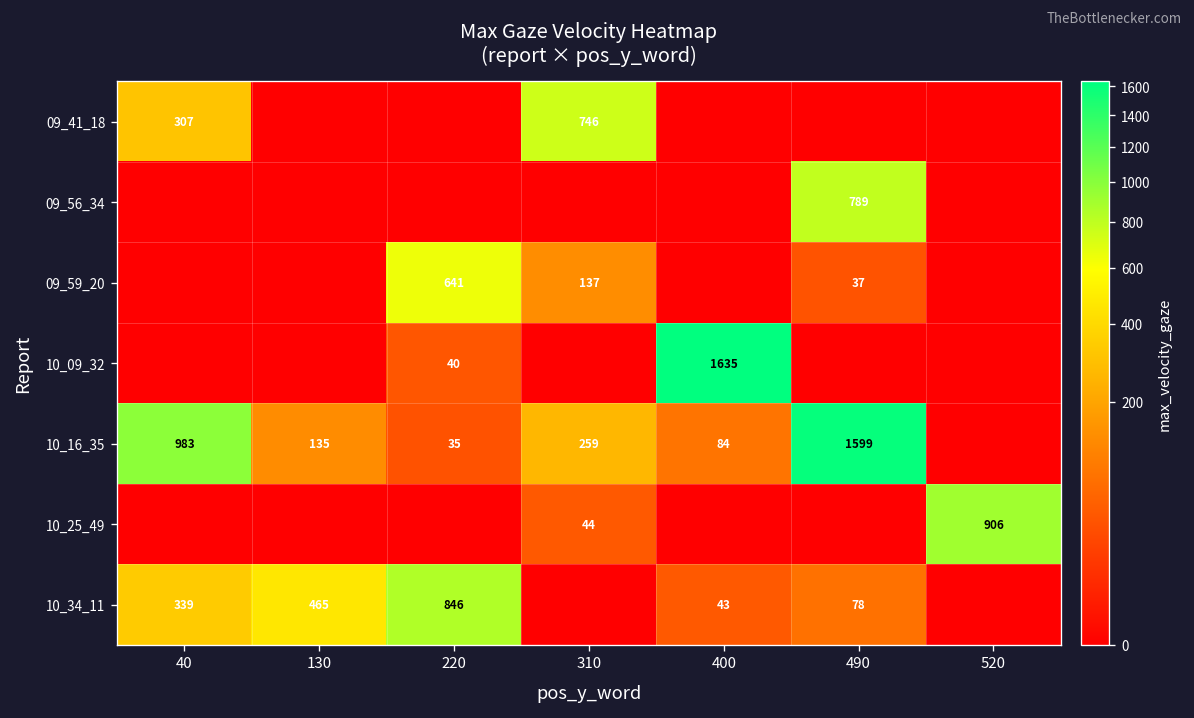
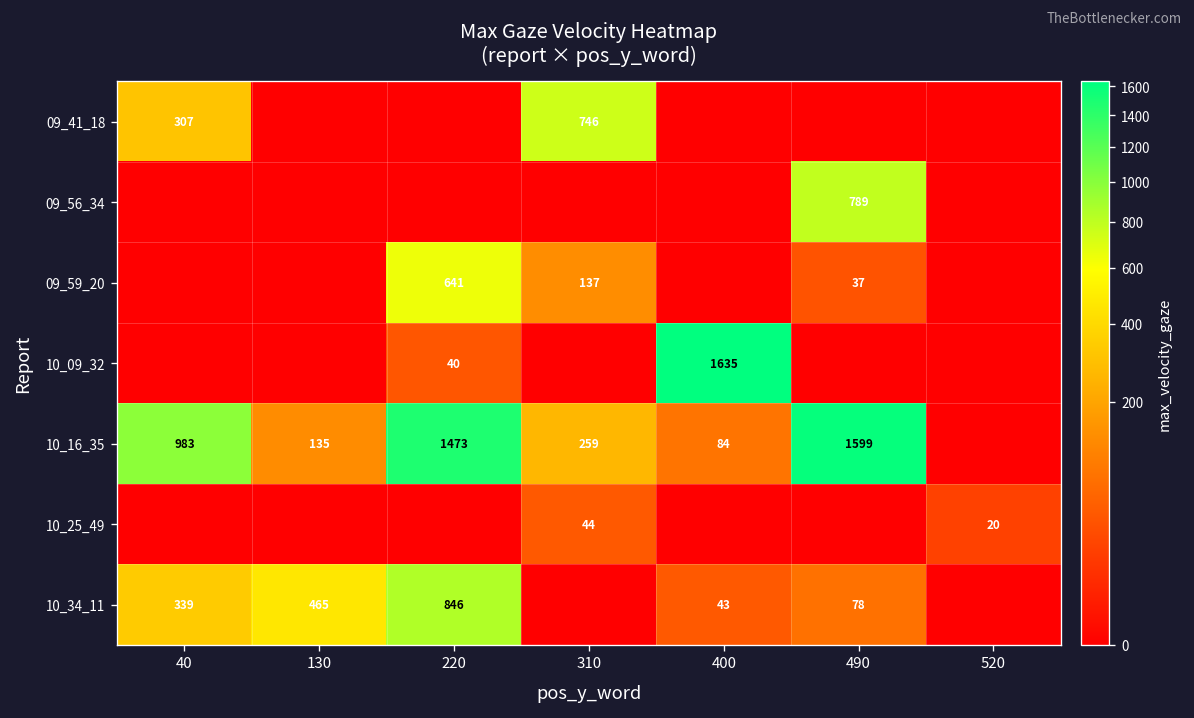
10_16_35, 220: 35 -> 1473
10_25_49, 520: 906 -> 20
